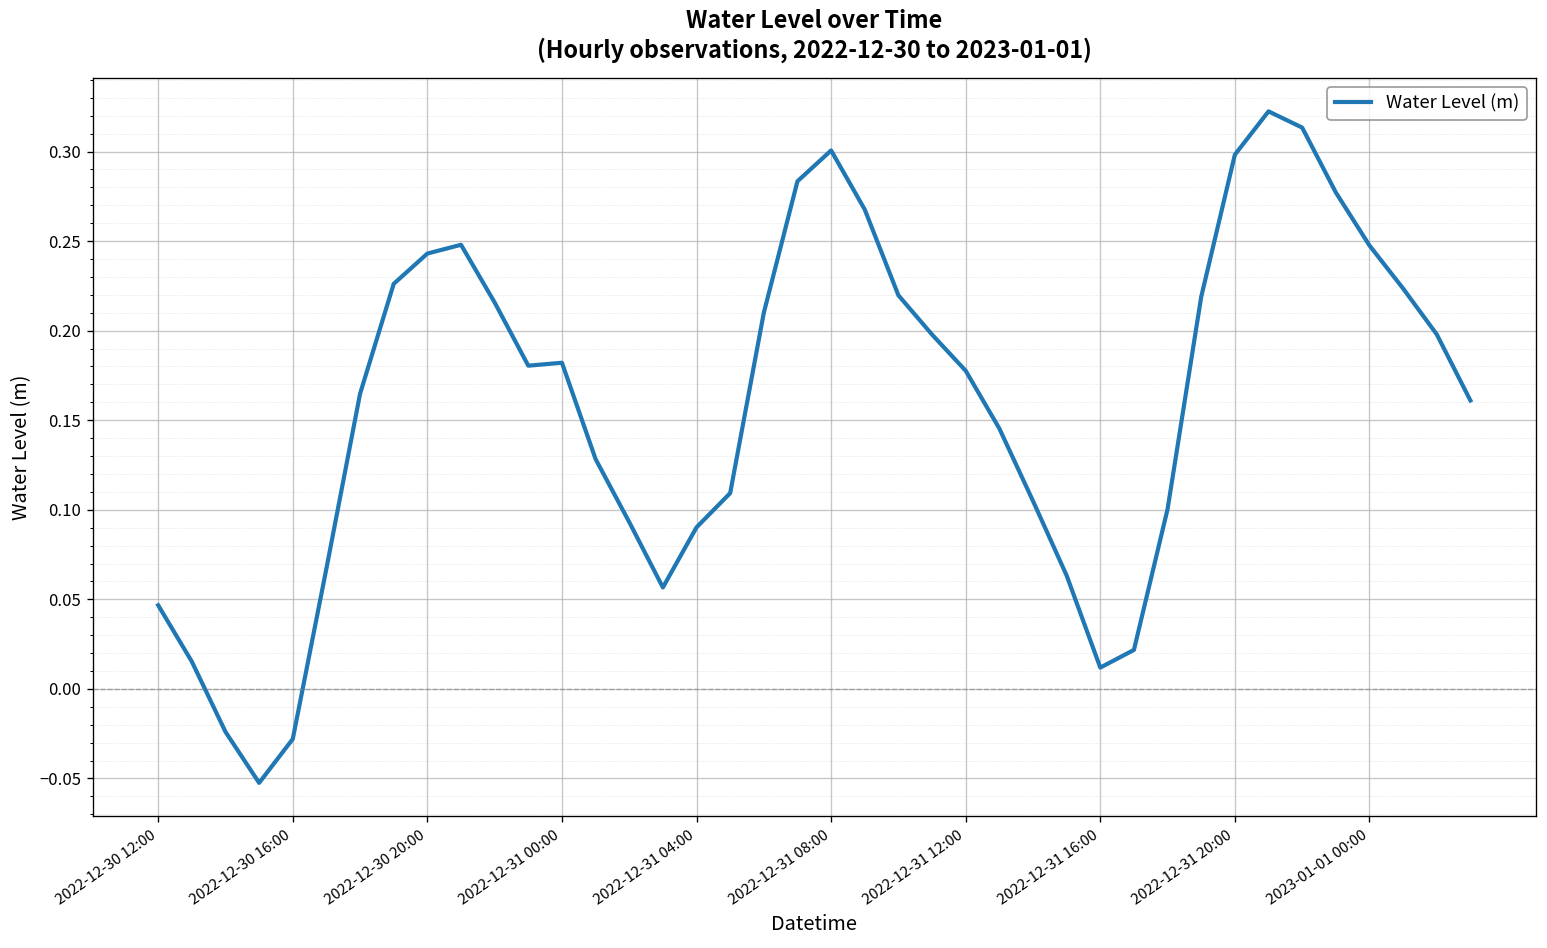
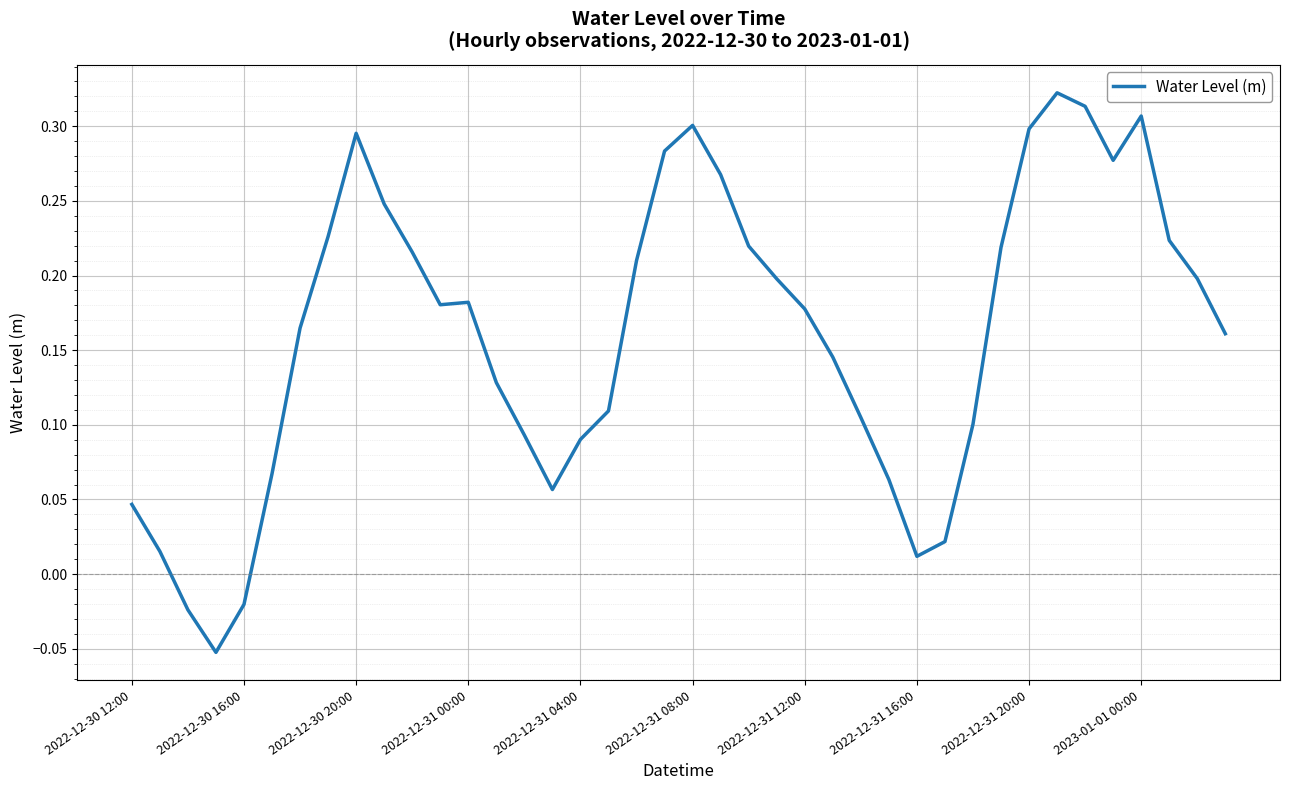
2022-12-30 16:00: -0.028 -> -0.020
2022-12-30 20:00: 0.243 -> 0.295
2023-01-01 00:00: 0.248 -> 0.307
